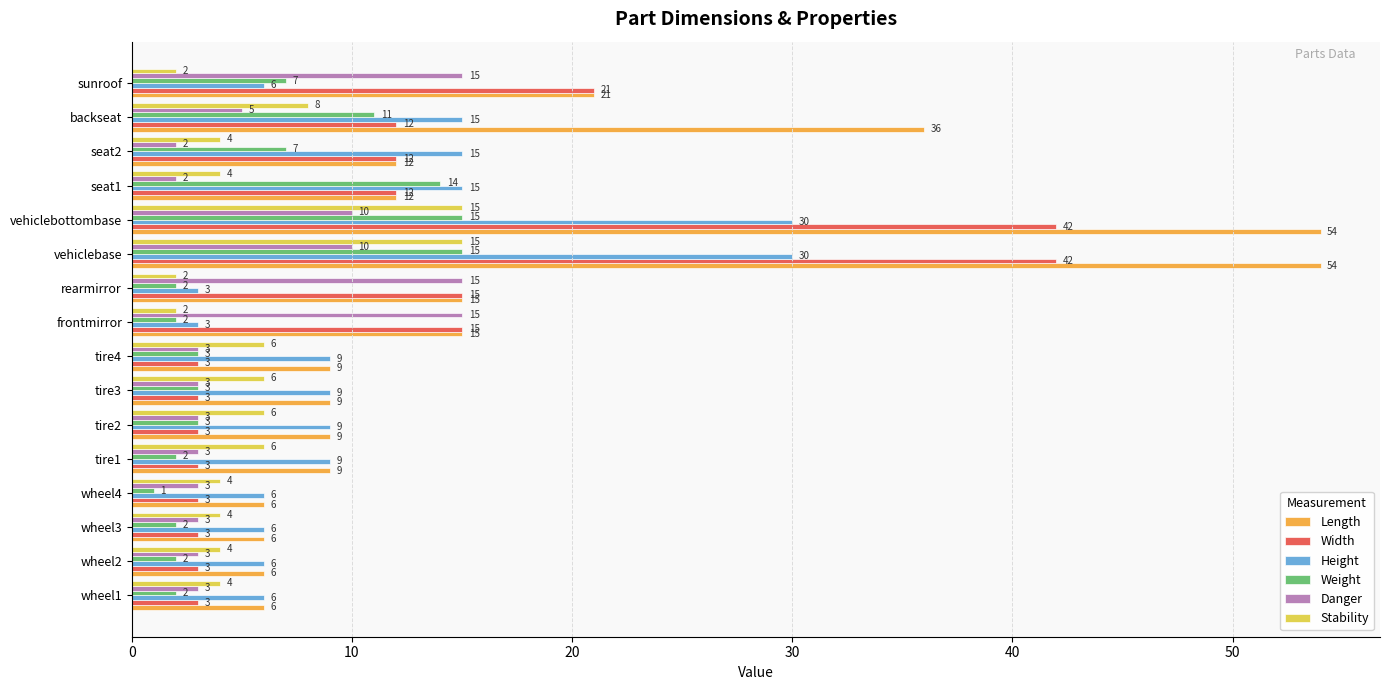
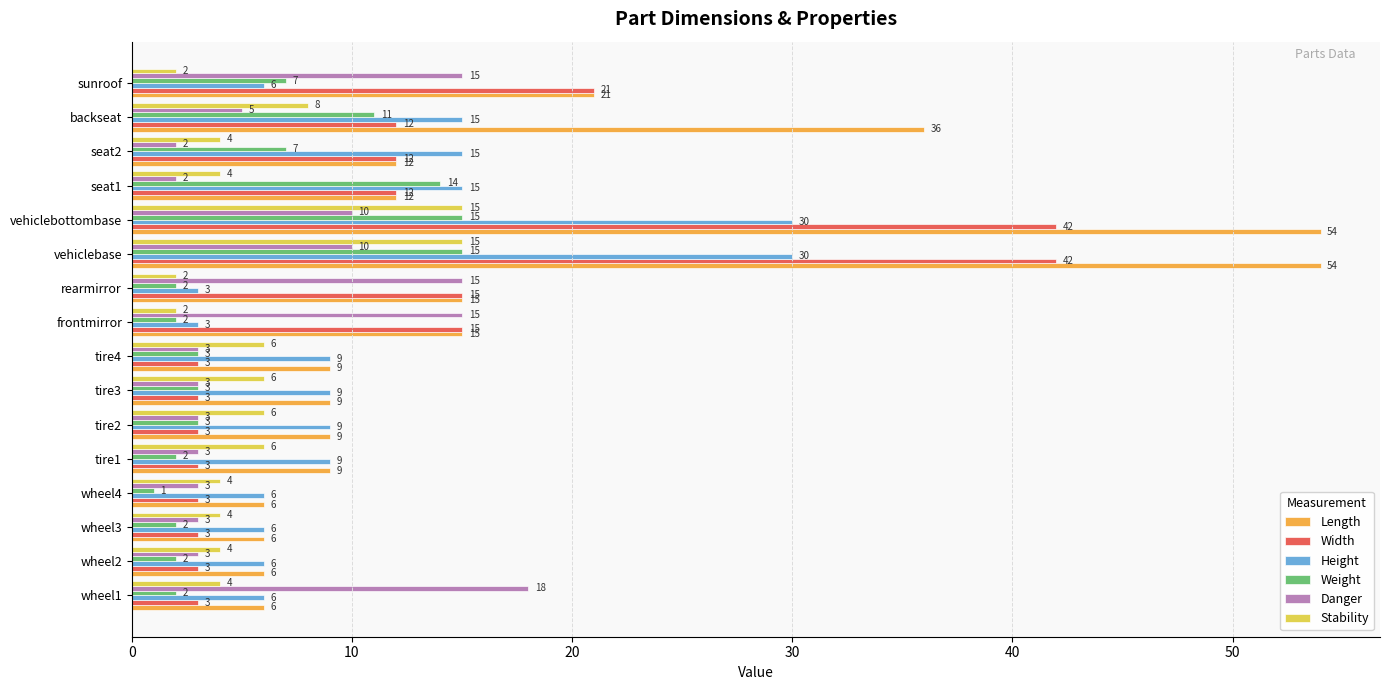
Danger, wheel1: 3 -> 18
